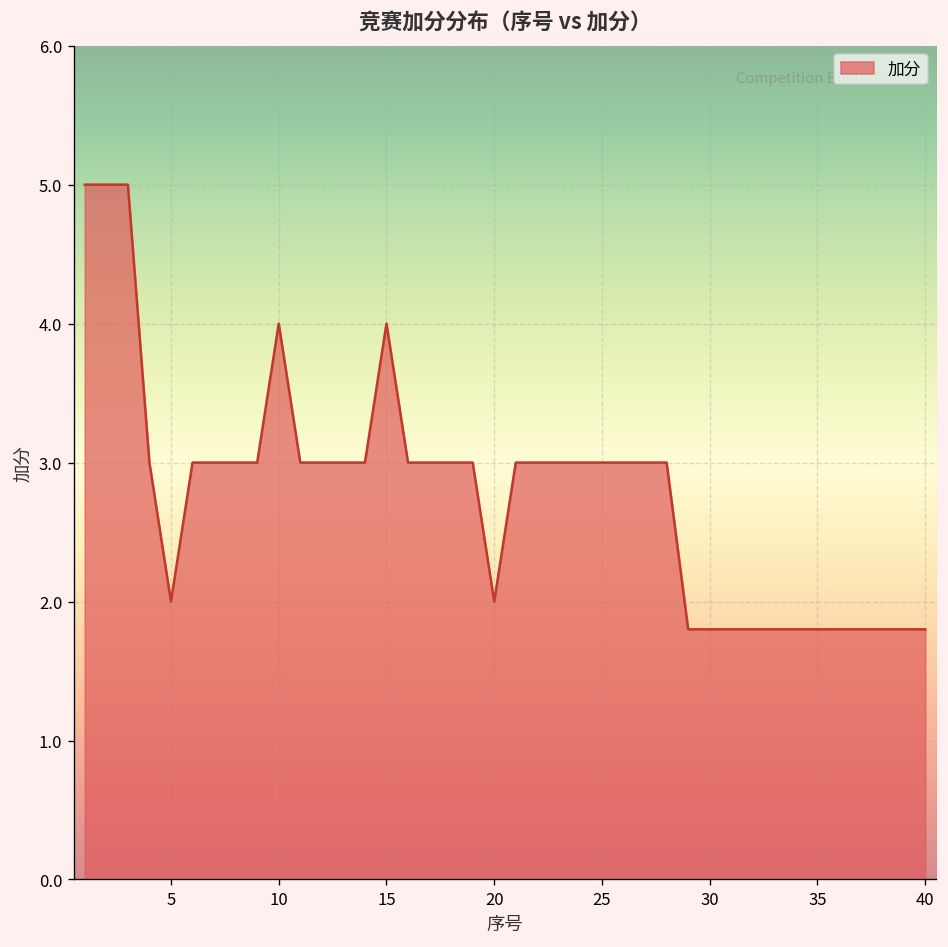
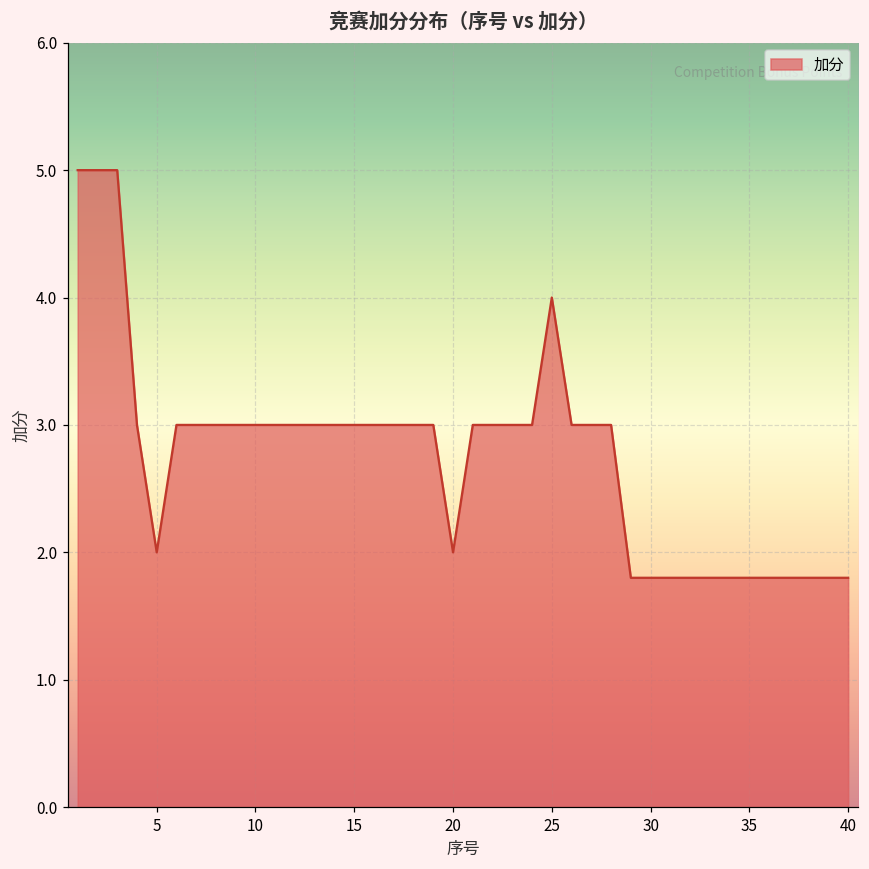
10: 4 -> 3
15: 4 -> 3
25: 3 -> 4
